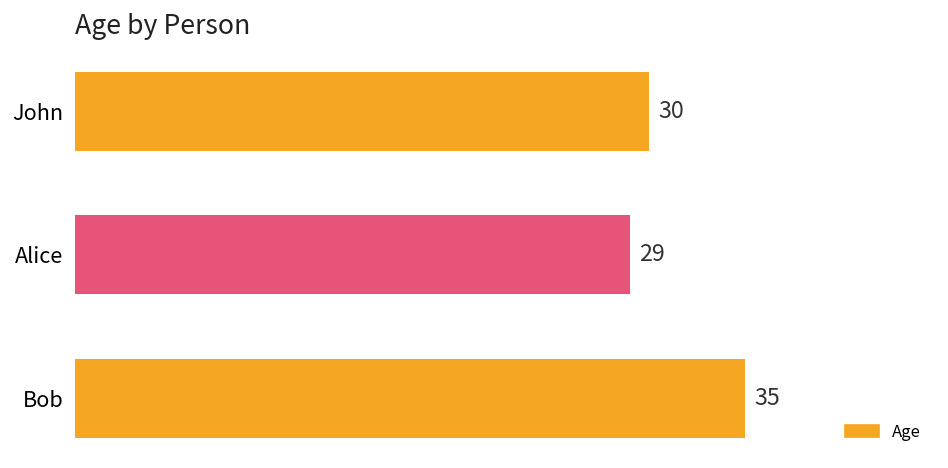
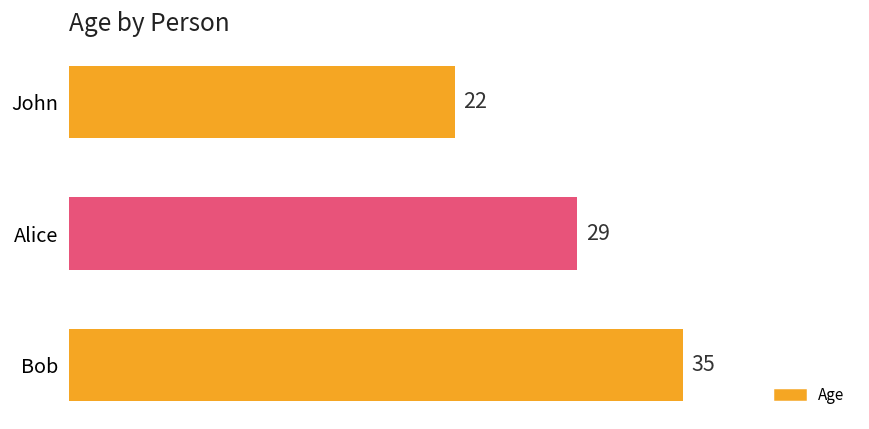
John: 30 -> 22
